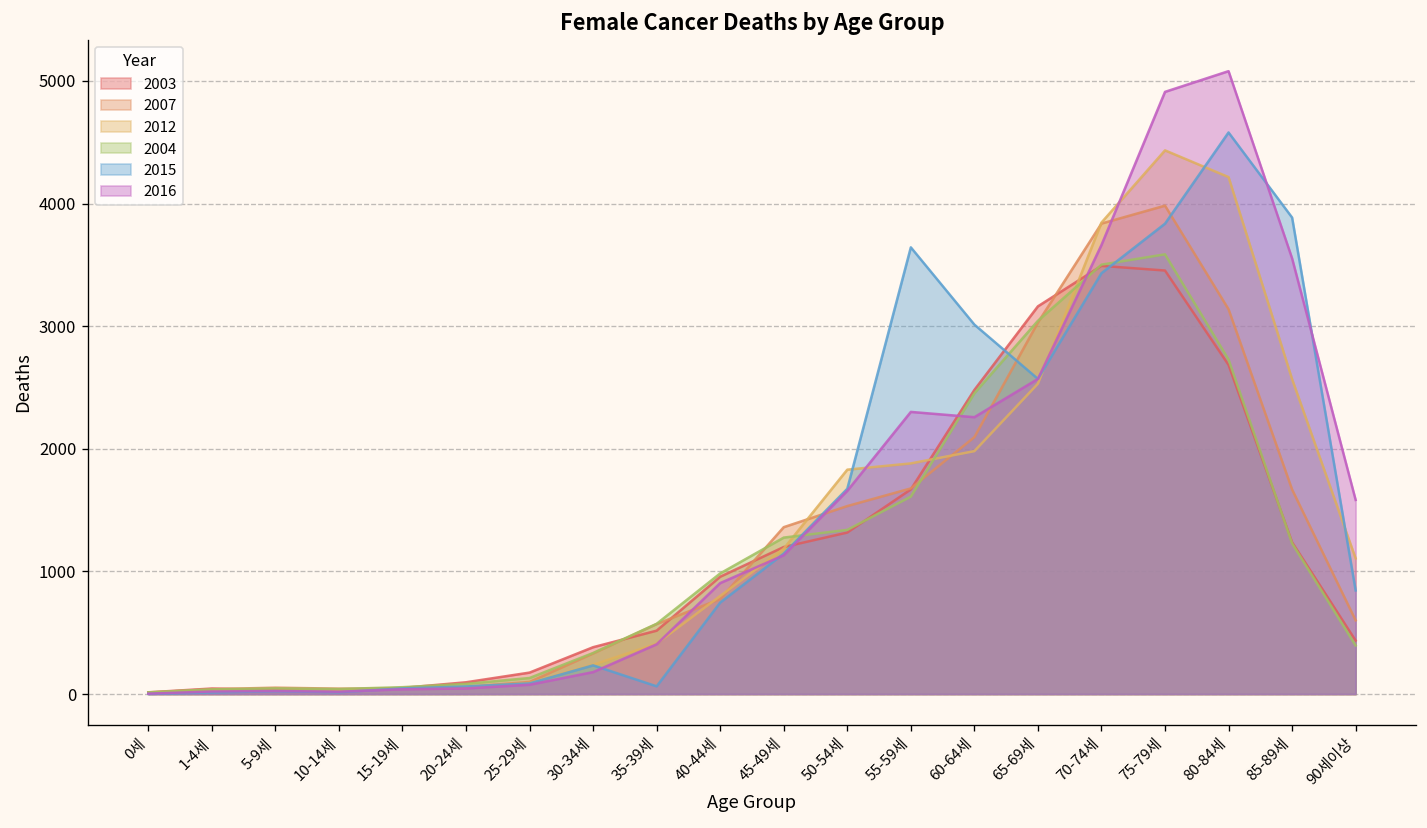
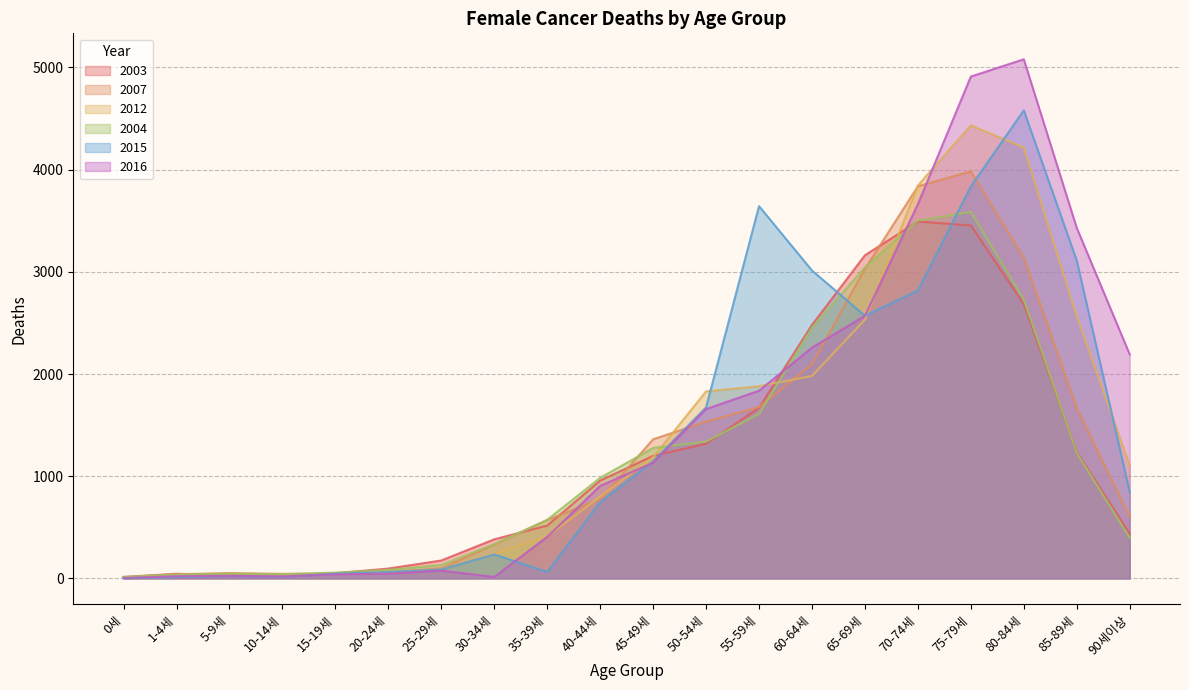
2016, 30-34세: 180 -> 10
2016, 55-59세: 2300 -> 1840
2015, 70-74세: 3430 -> 2820
2015, 85-89세: 3890 -> 3110
2016, 85-89세: 3550 -> 3430
2016, 90세이상: 1580 -> 2190
